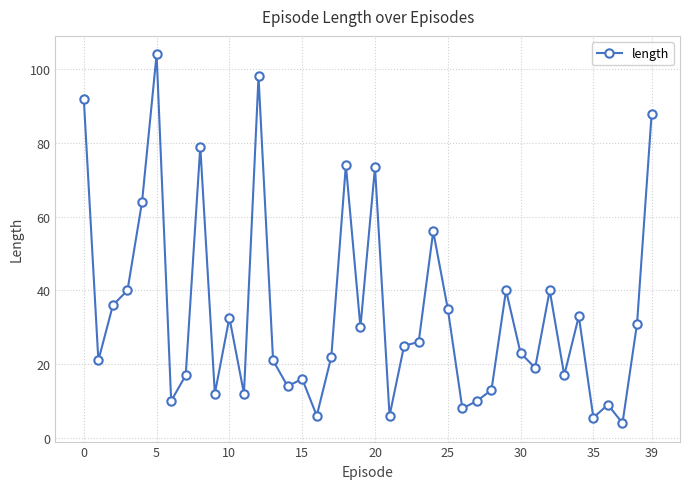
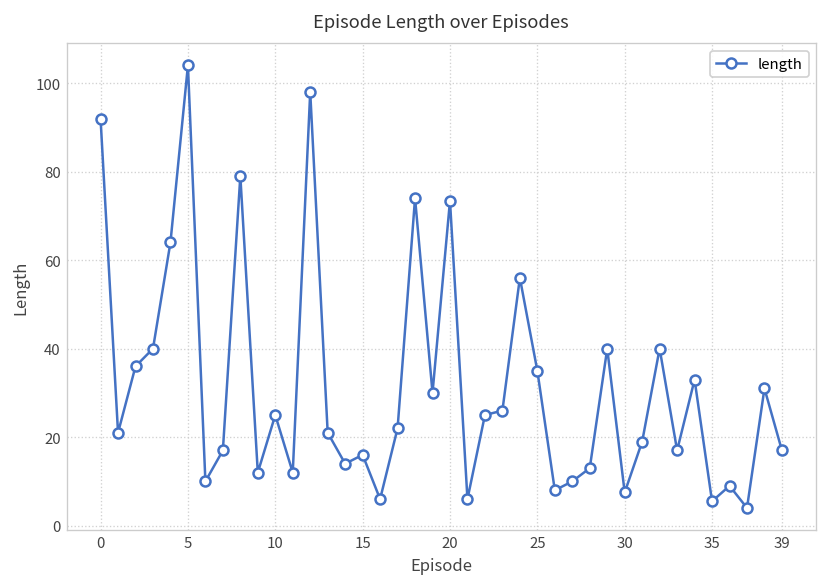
10: 33 -> 25
30: 23 -> 8
39: 88 -> 17
